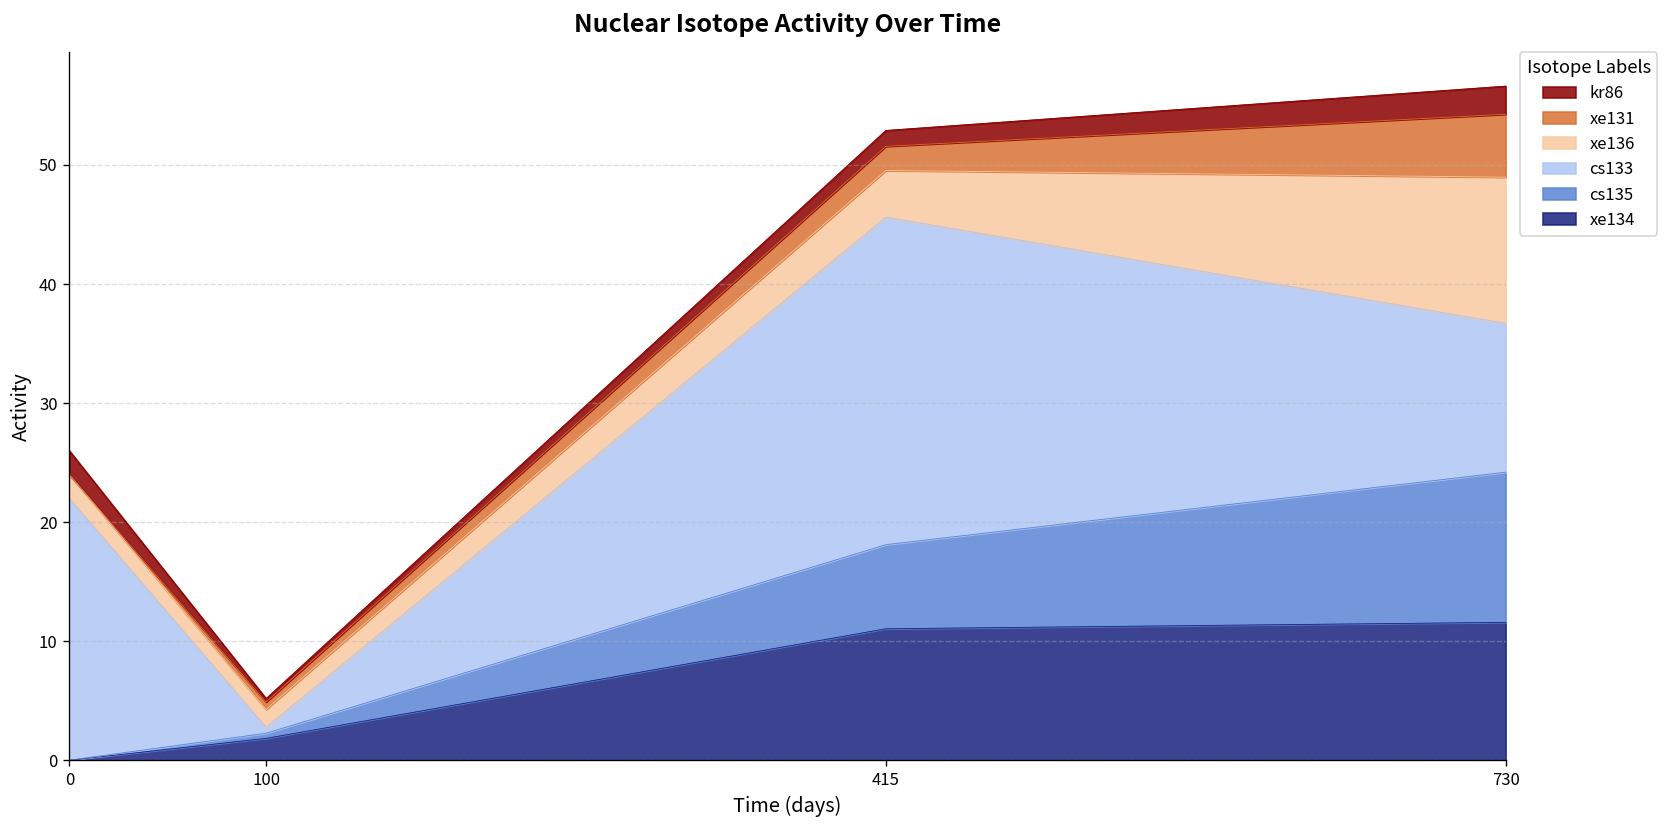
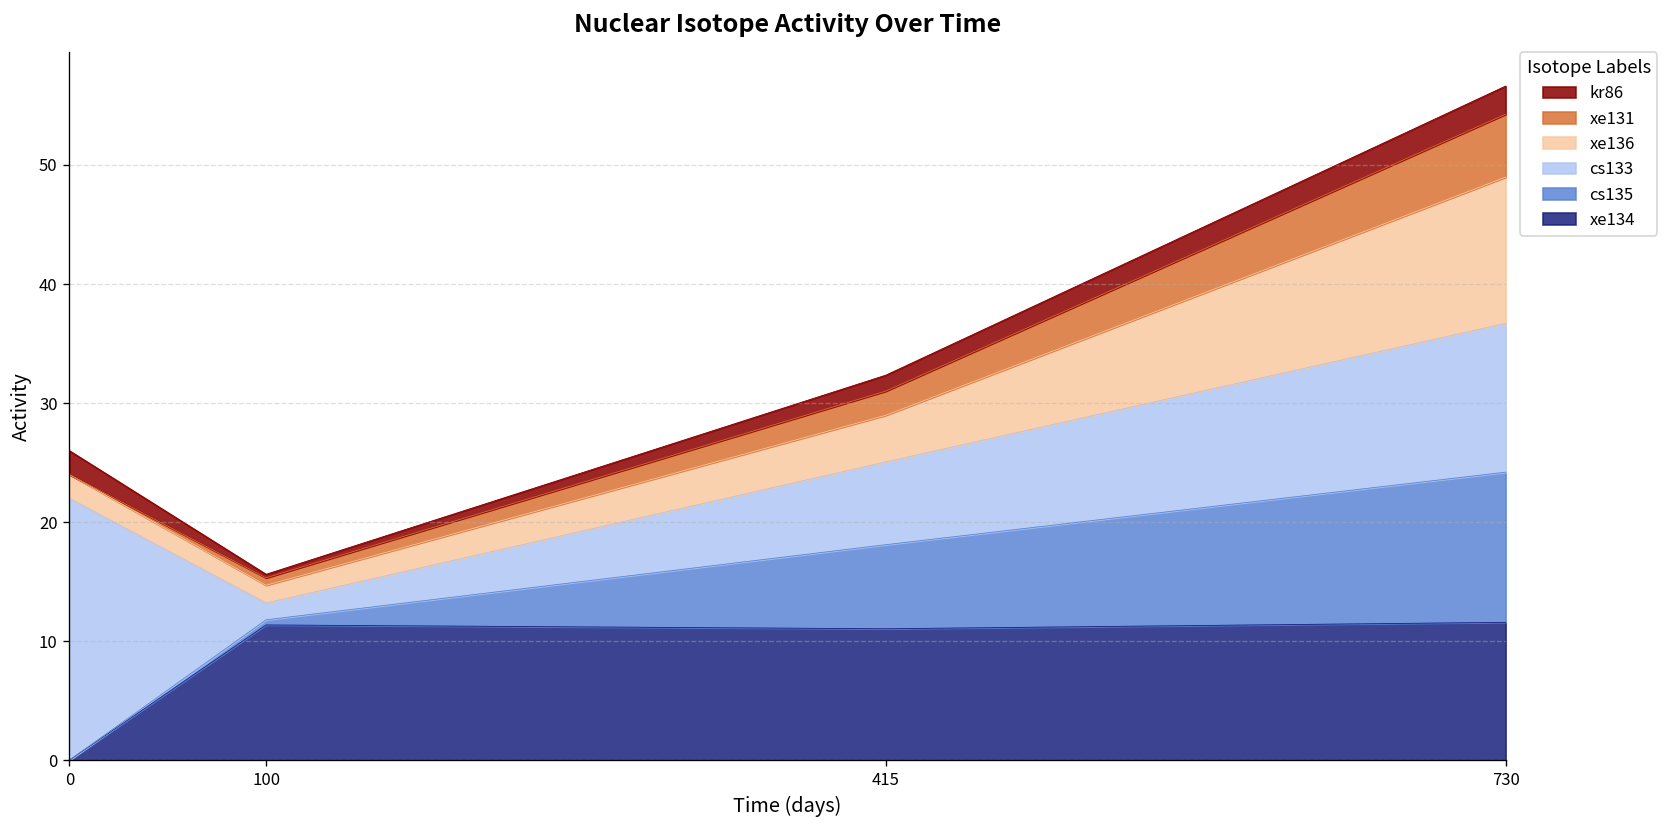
xe134, 100: 2 -> 11
cs133, 100: 0.5 -> 1.4
cs133, 415: 28 -> 7
